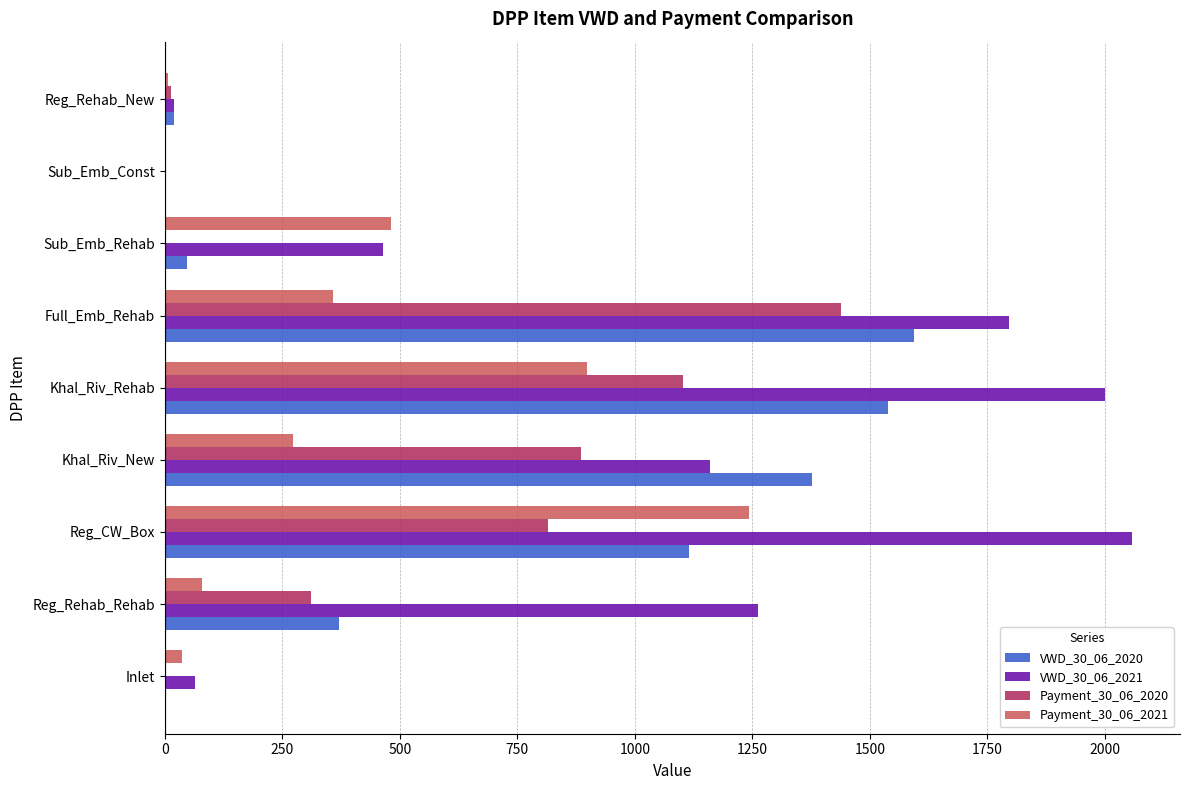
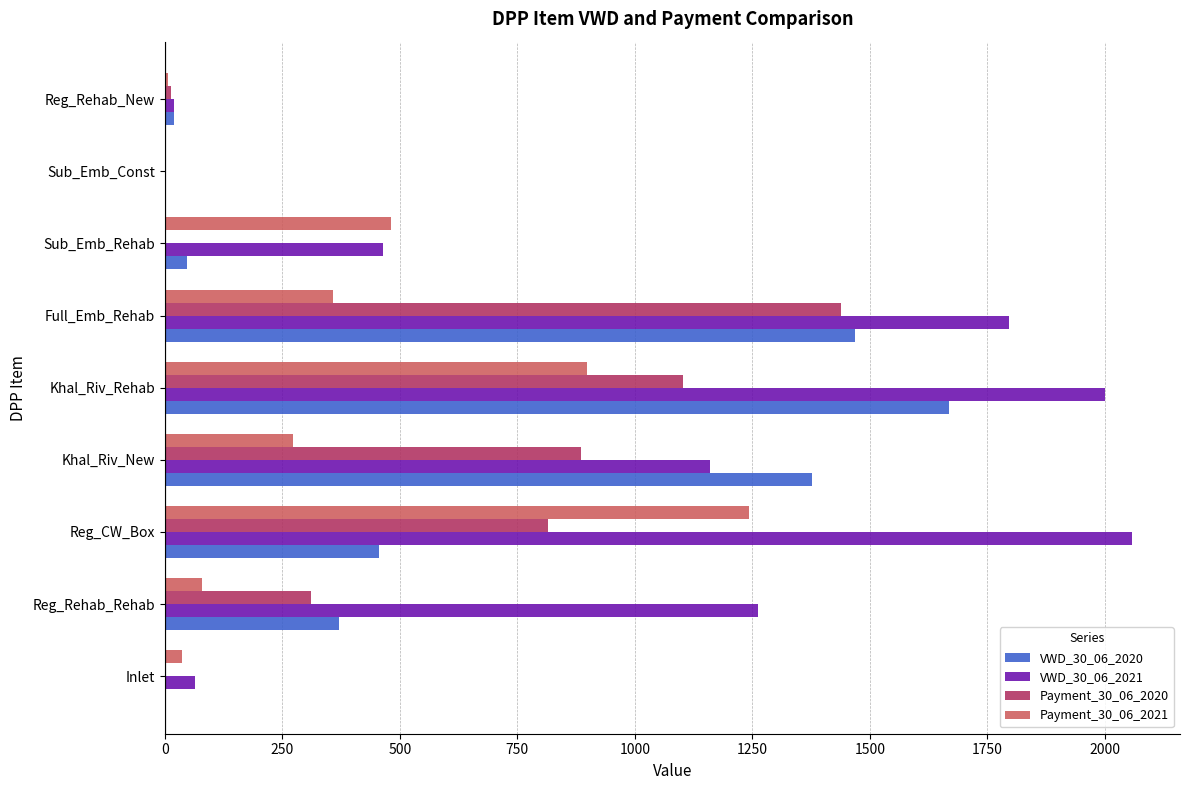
VWD_30_06_2020, Full_Emb_Rehab: 1590 -> 1470
VWD_30_06_2020, Khal_Riv_Rehab: 1540 -> 1670
VWD_30_06_2020, Reg_CW_Box: 1110 -> 460
